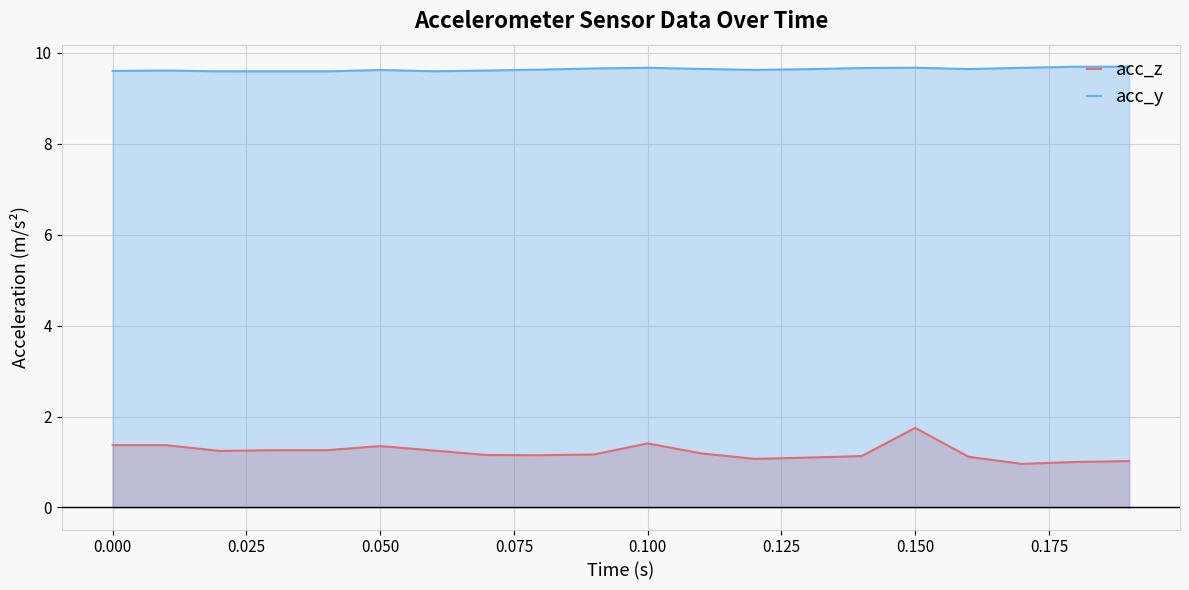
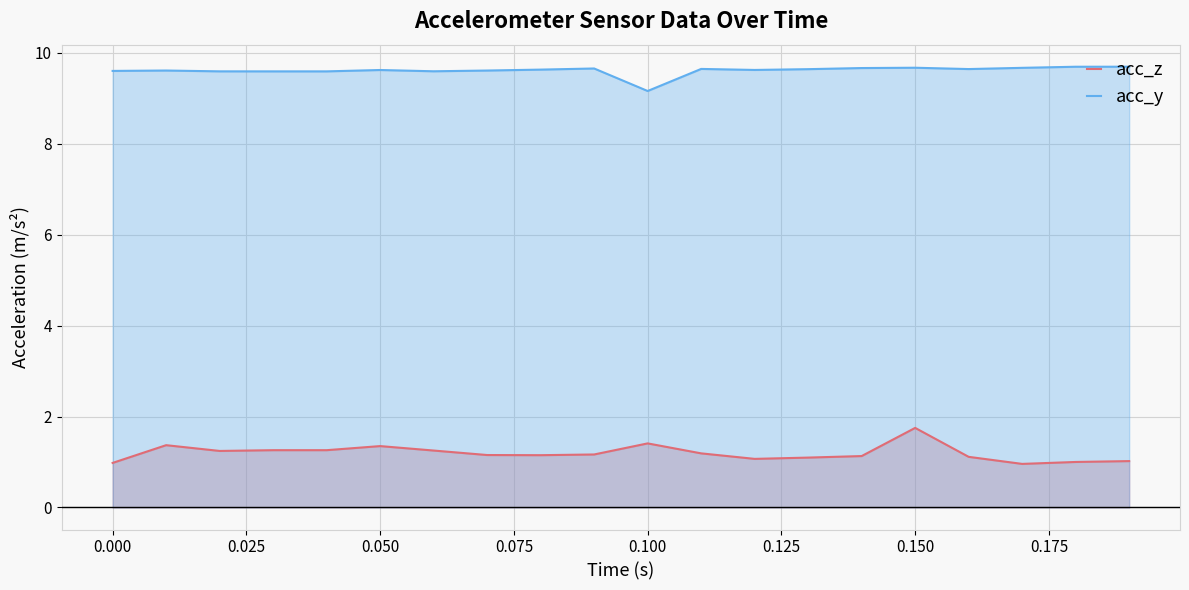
acc_z, 0.000: 1.4 -> 1.0
acc_y, 0.100: 9.7 -> 9.2
